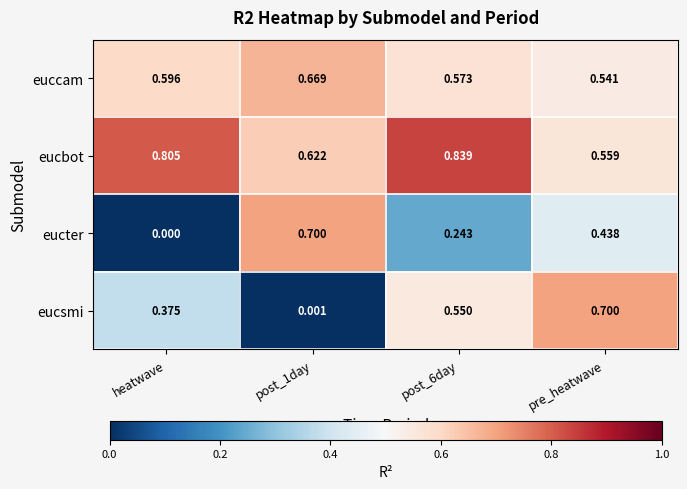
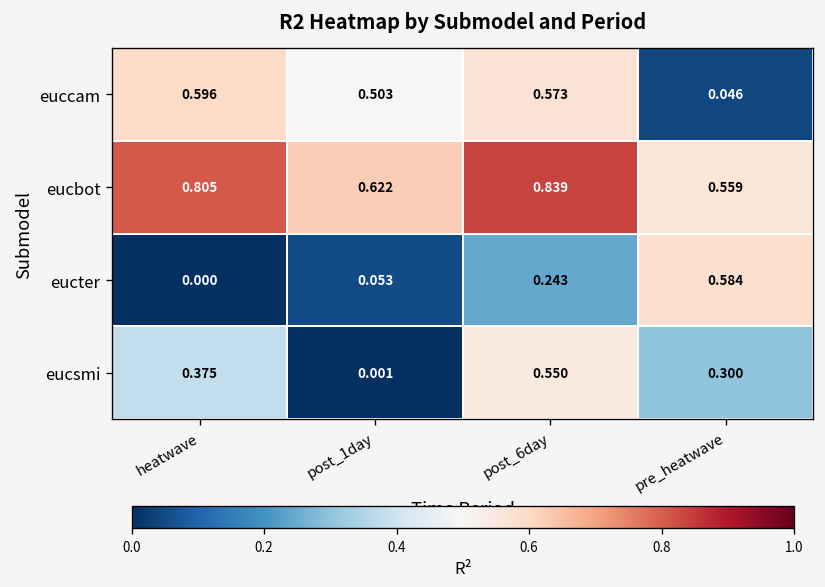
euccam, post_1day: 0.669 -> 0.503
euccam, pre_heatwave: 0.541 -> 0.046
eucter, post_1day: 0.700 -> 0.053
eucter, pre_heatwave: 0.438 -> 0.584
eucsmi, pre_heatwave: 0.700 -> 0.300
